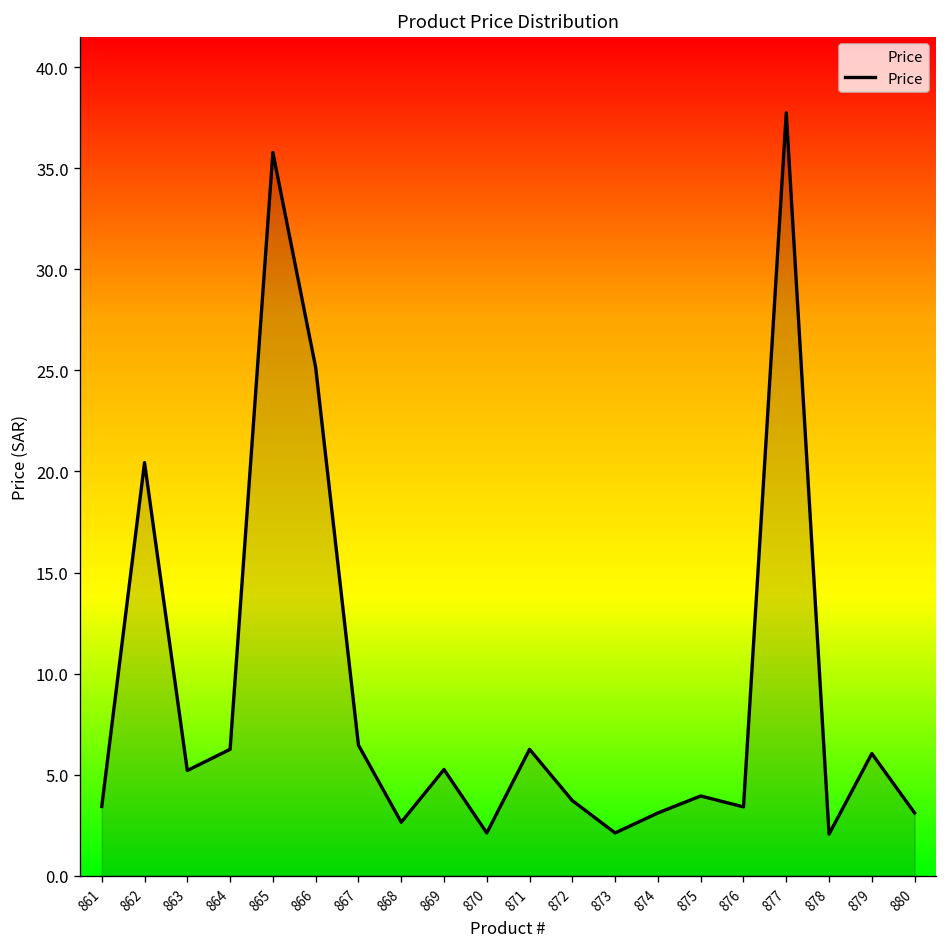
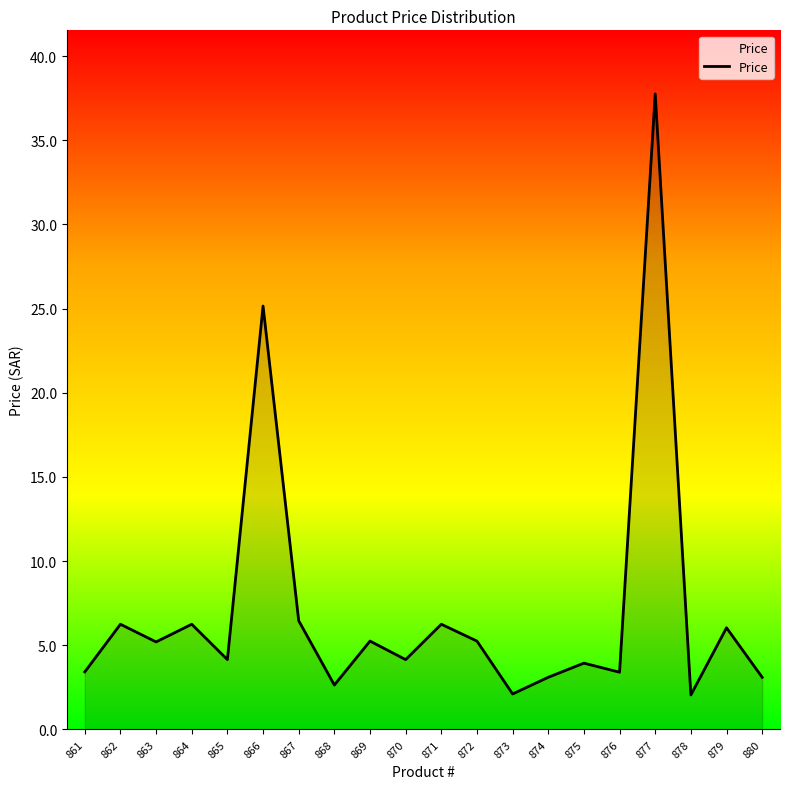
862: 20.4 -> 6.3
865: 35.8 -> 4.2
870: 2.1 -> 4.2
872: 3.7 -> 5.3
